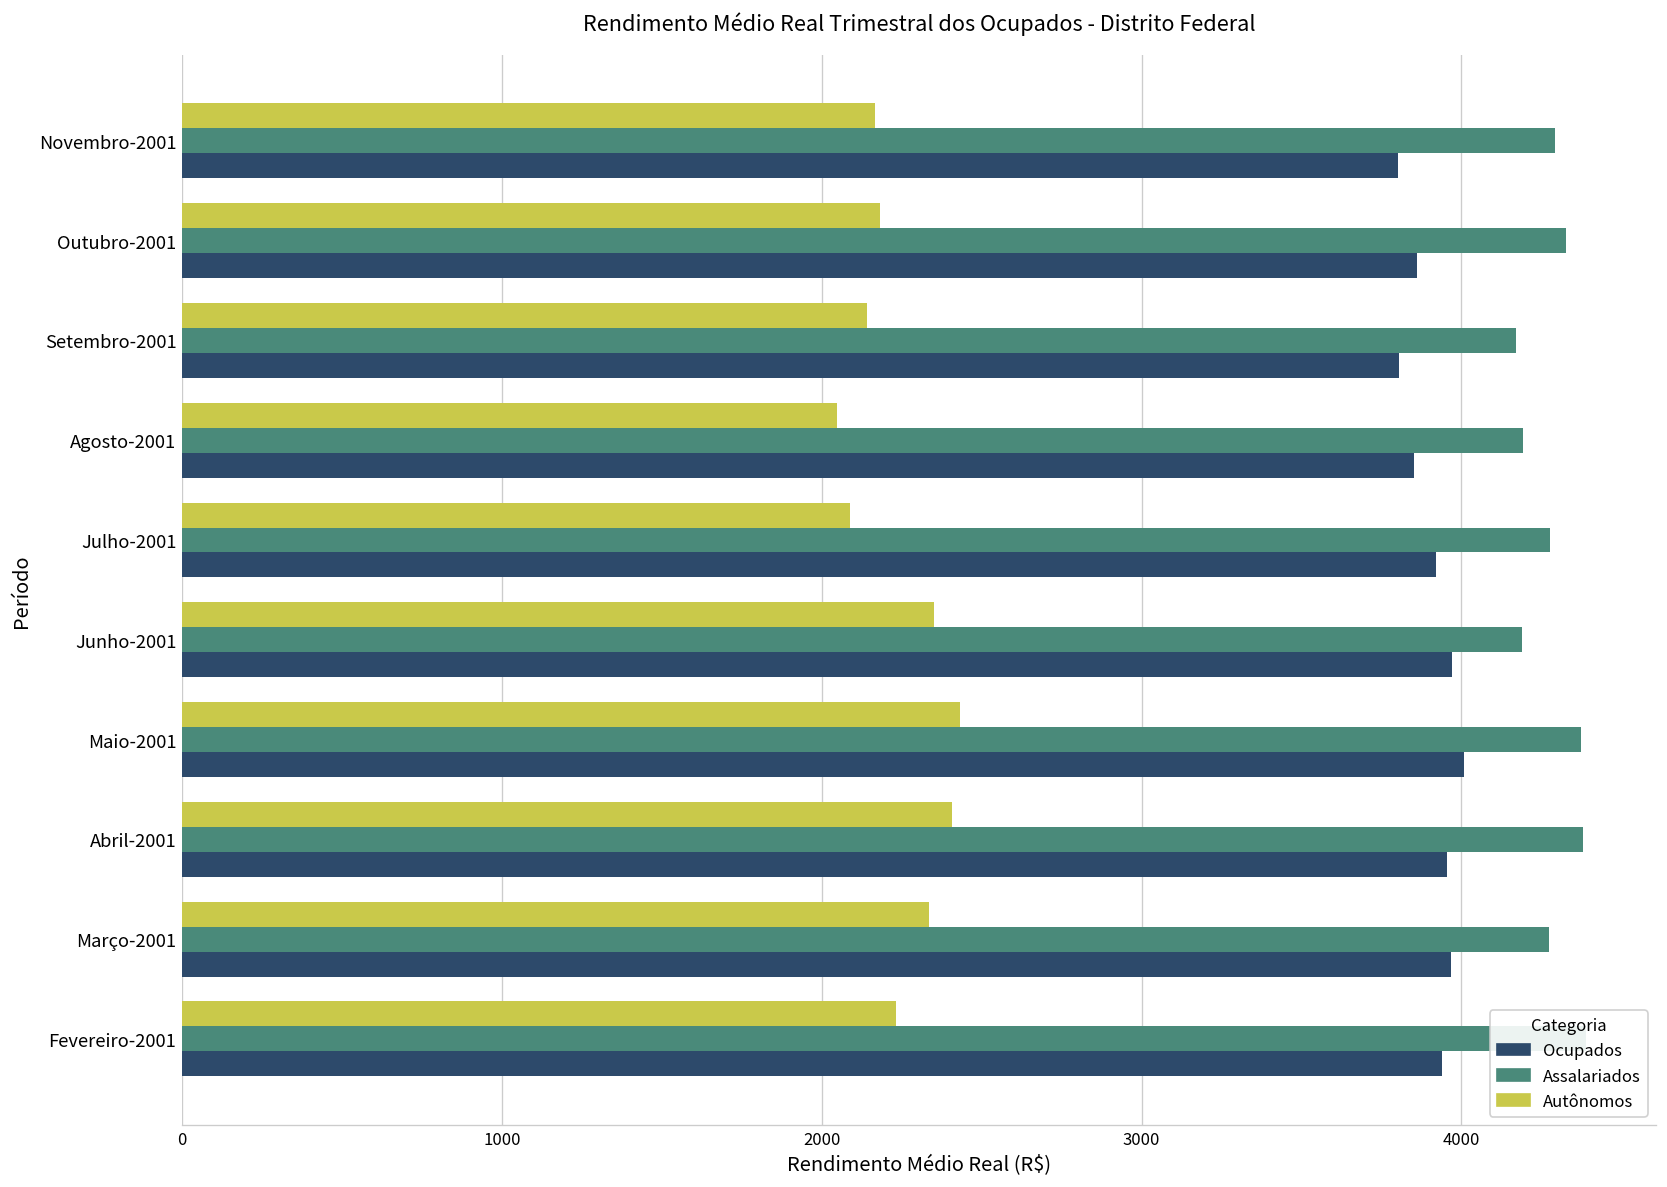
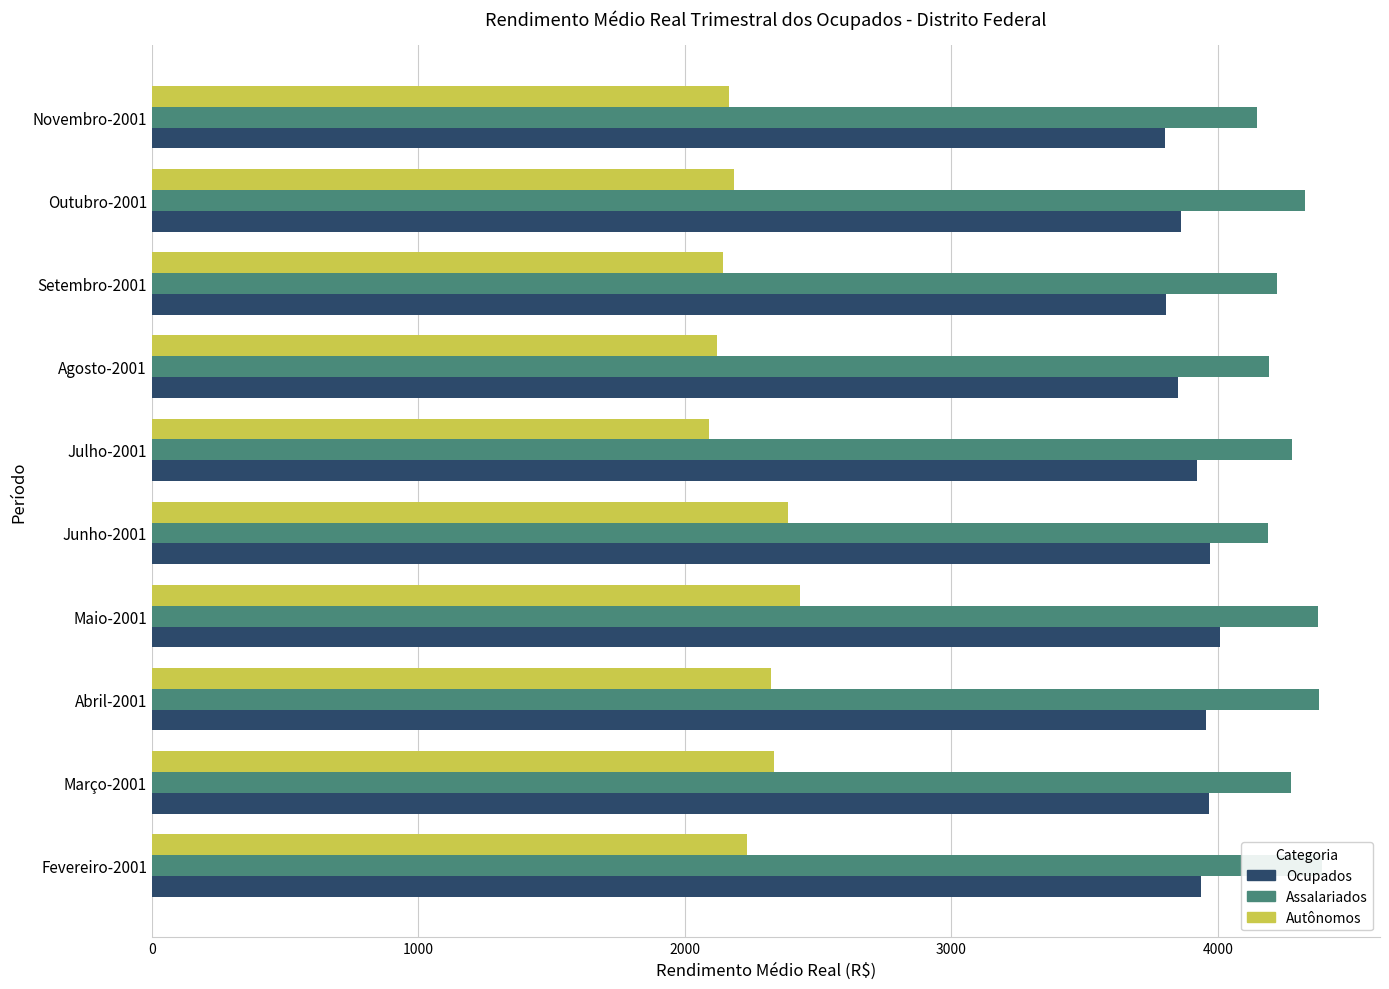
Assalariados, Novembro-2001: 4290 -> 4150
Assalariados, Setembro-2001: 4170 -> 4220
Autônomos, Agosto-2001: 2050 -> 2120
Autônomos, Junho-2001: 2350 -> 2390
Autônomos, Abril-2001: 2410 -> 2320
